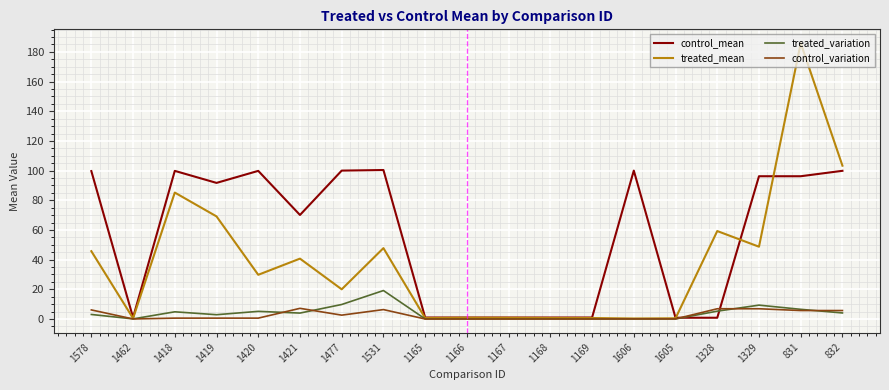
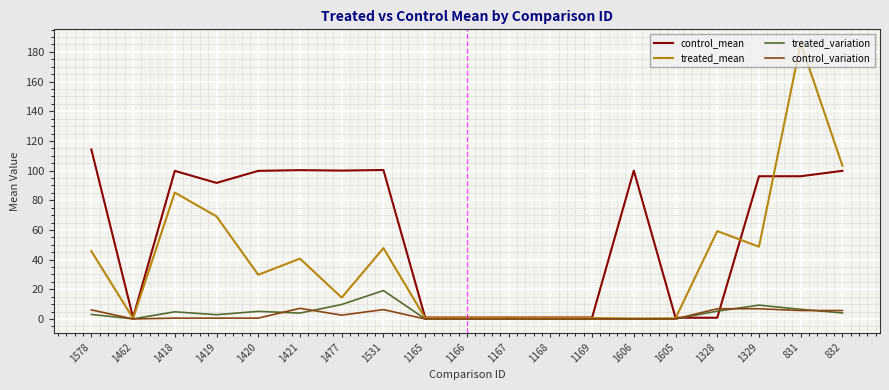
control_mean, 1578: 100 -> 114
control_mean, 1421: 70 -> 100
treated_mean, 1477: 20 -> 14
